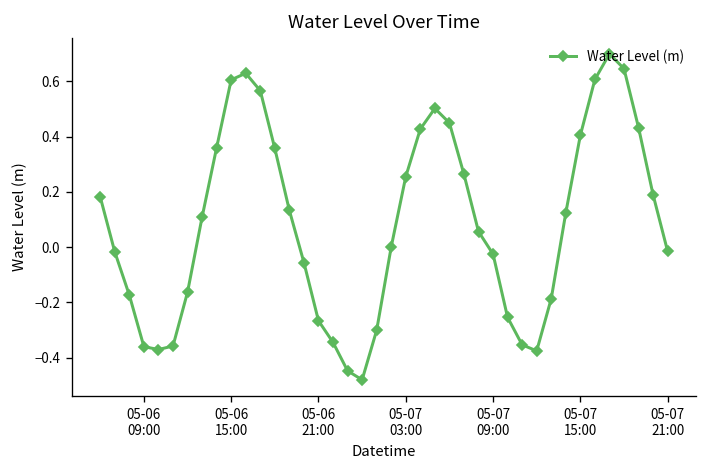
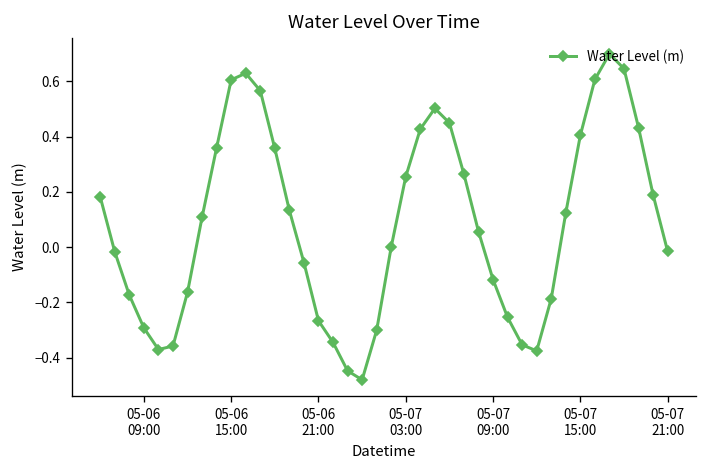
05-06 09:00: -0.36 -> -0.29
05-07 09:00: -0.03 -> -0.12
